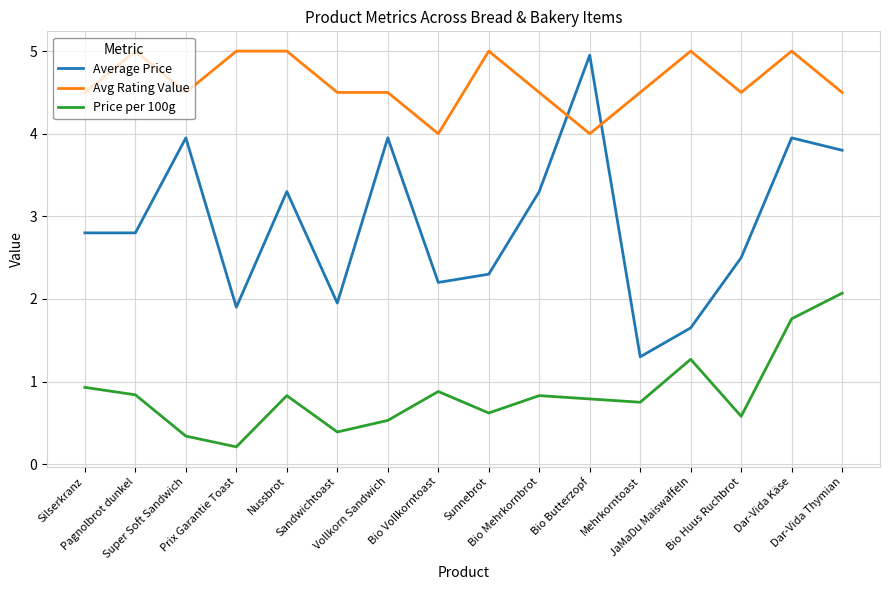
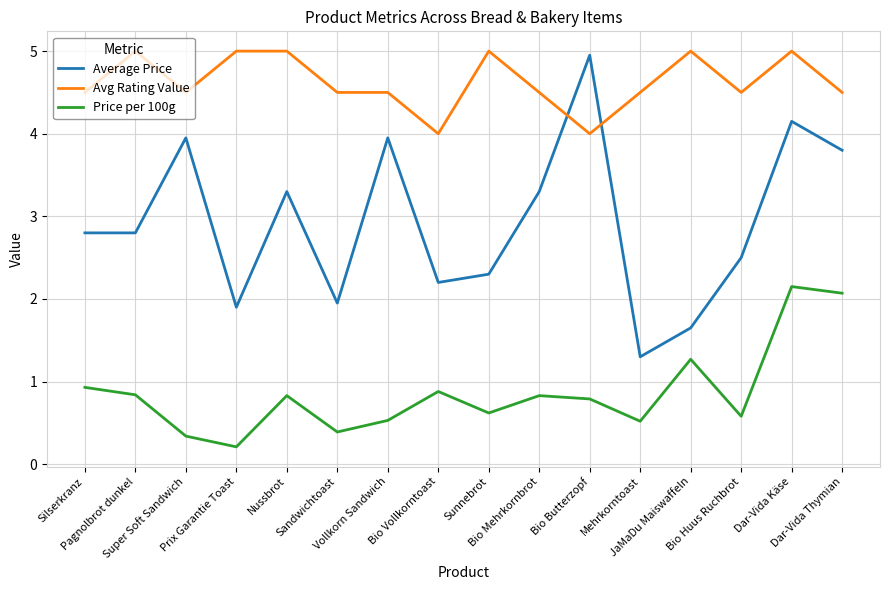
Price per 100g, Mehrkorntoast: 0.8 -> 0.5
Average Price, Dar-Vida Käse: 4.0 -> 4.2
Price per 100g, Dar-Vida Käse: 1.8 -> 2.2
